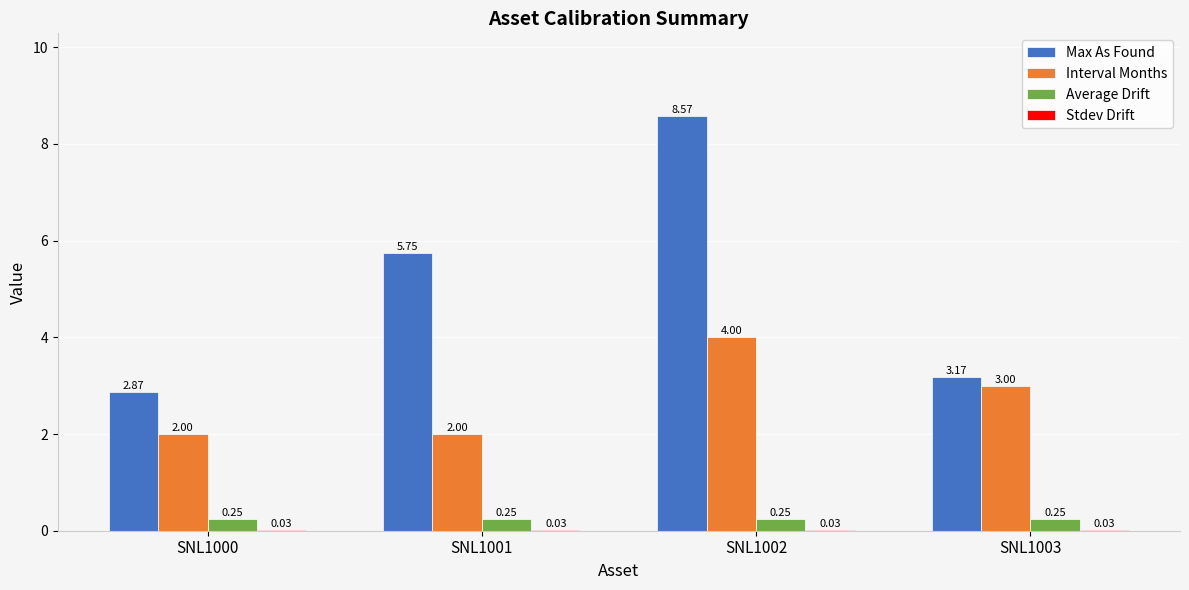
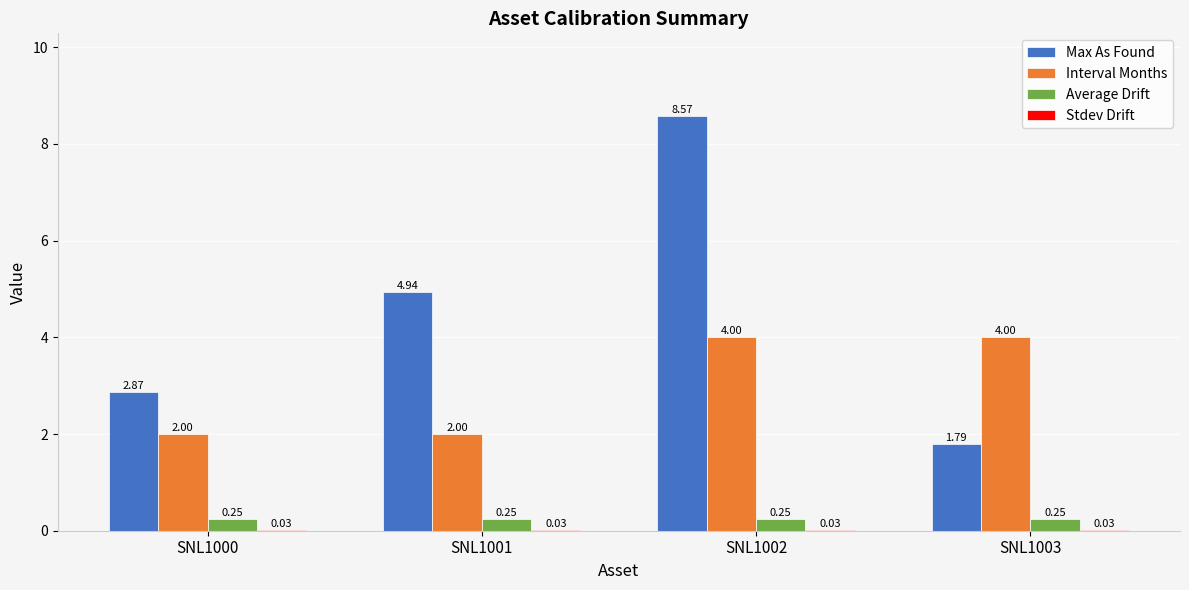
Max As Found, SNL1001: 5.75 -> 4.94
Max As Found, SNL1003: 3.17 -> 1.79
Interval Months, SNL1003: 3.00 -> 4.00
